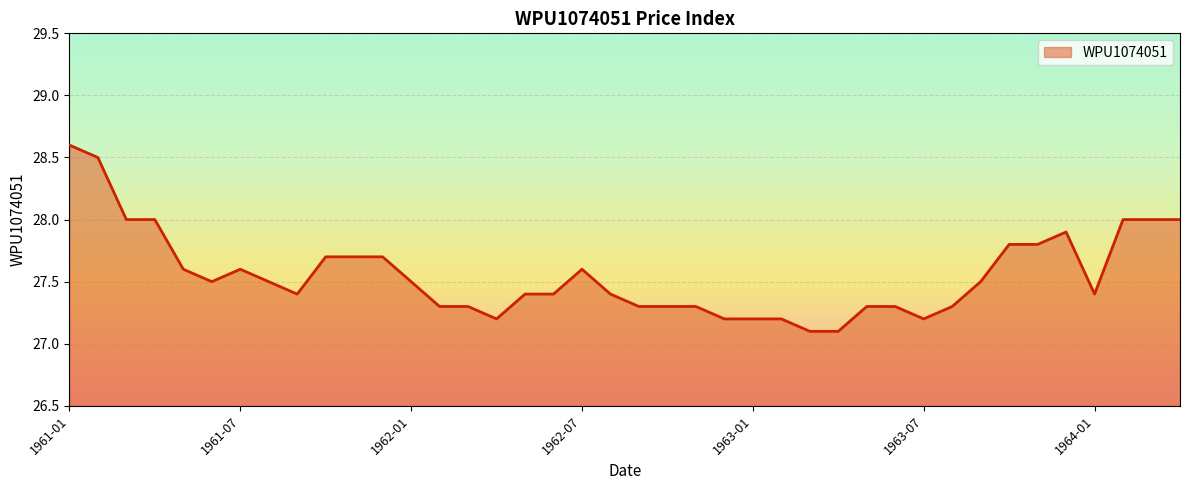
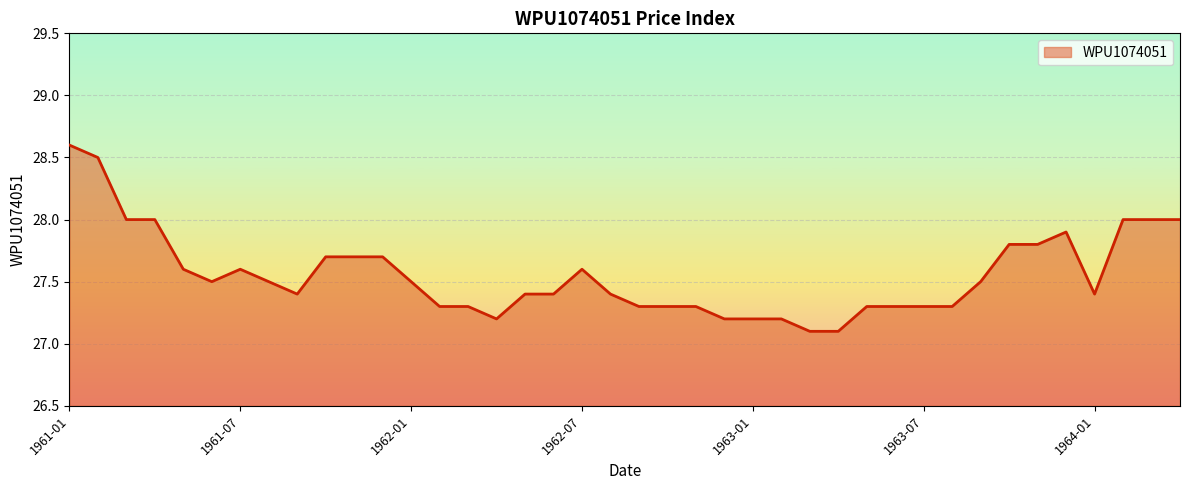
1963-07: 27.2 -> 27.3
